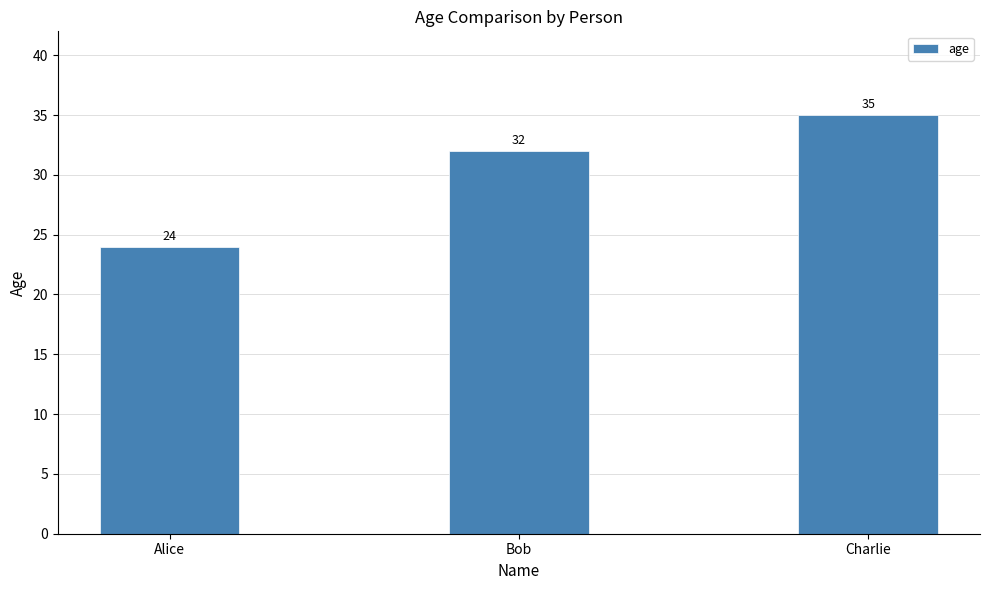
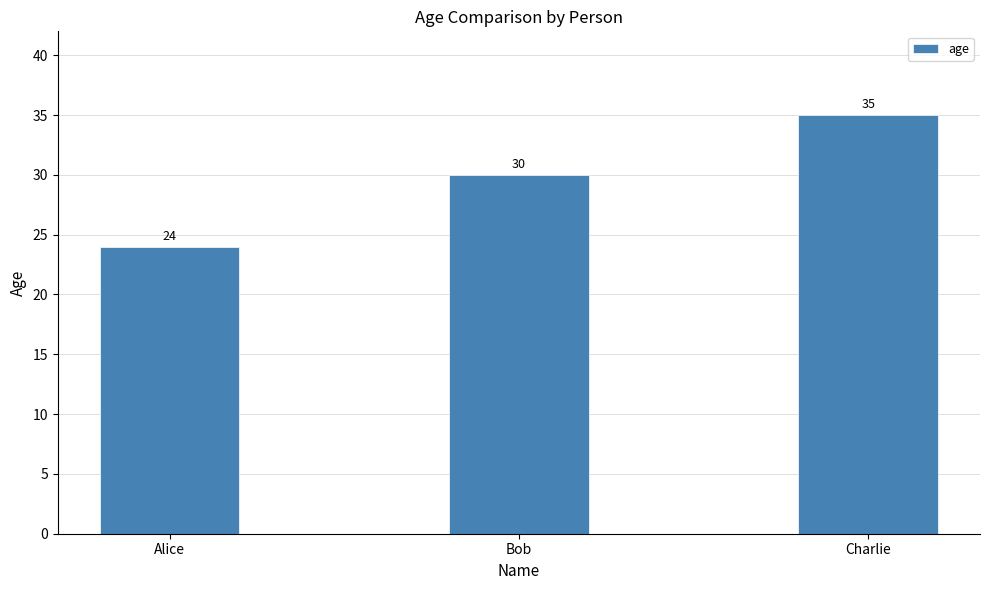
Bob: 32 -> 30
